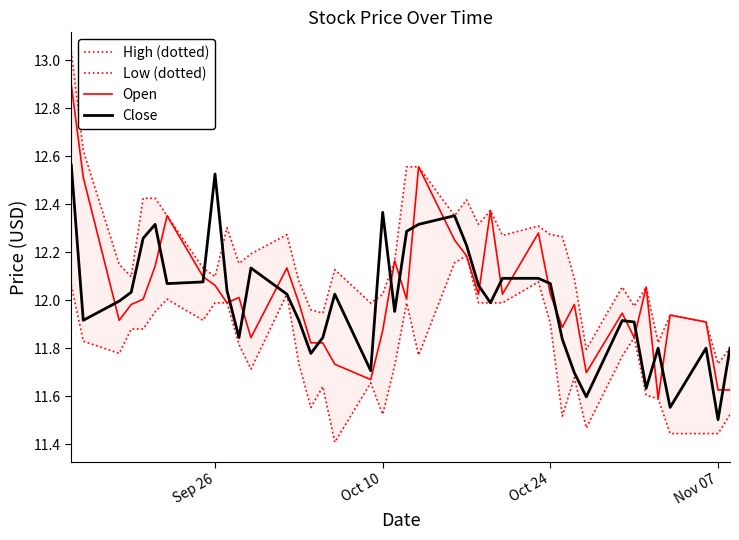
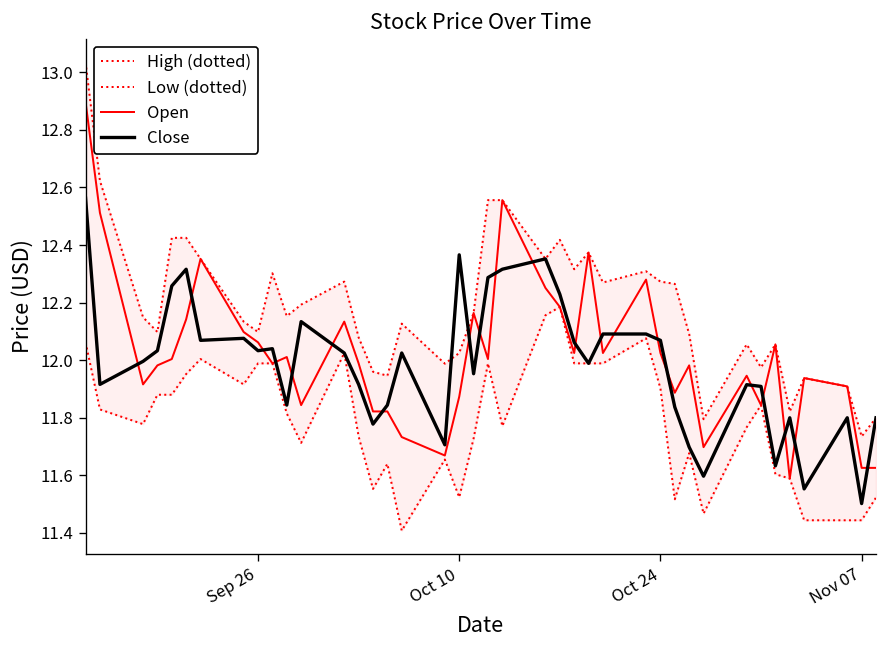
Close, Sep 26: 12.53 -> 12.03
